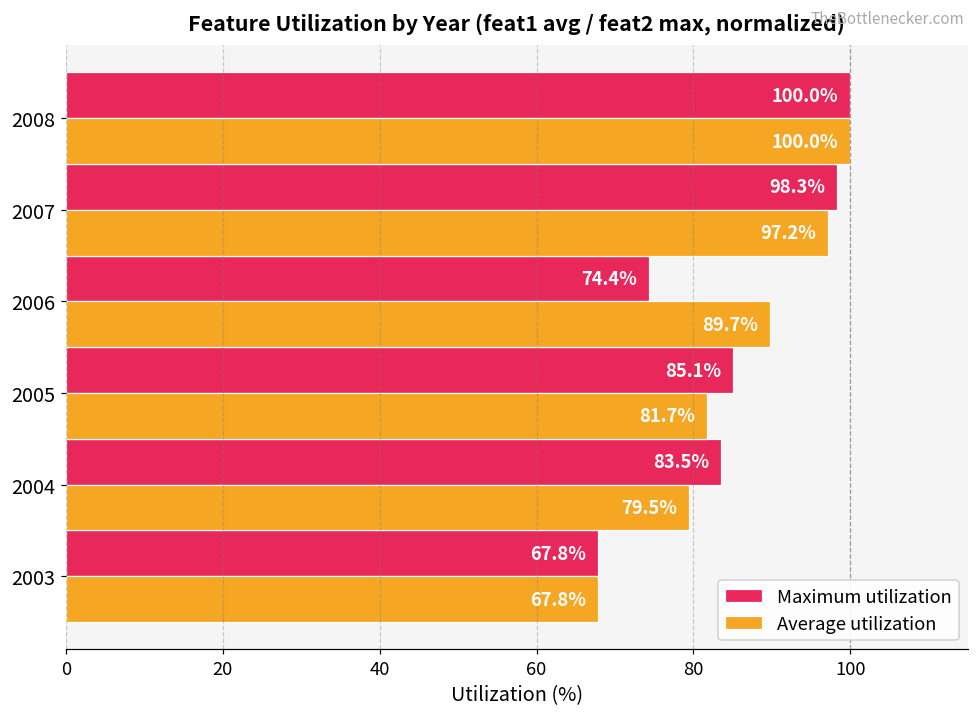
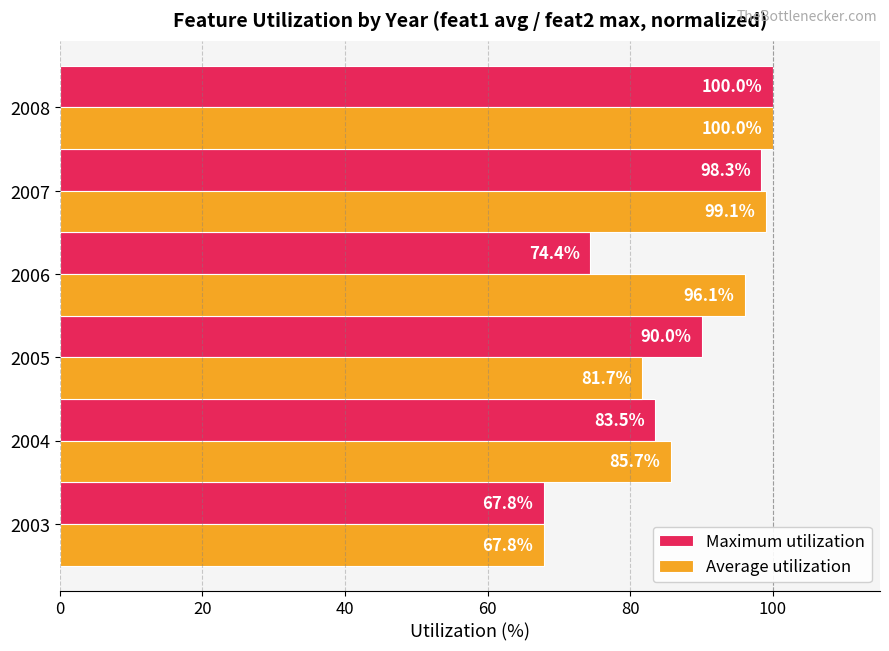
Average utilization, 2007: 97.2% -> 99.1%
Average utilization, 2006: 89.7% -> 96.1%
Maximum utilization, 2005: 85.1% -> 90.0%
Average utilization, 2004: 79.5% -> 85.7%
